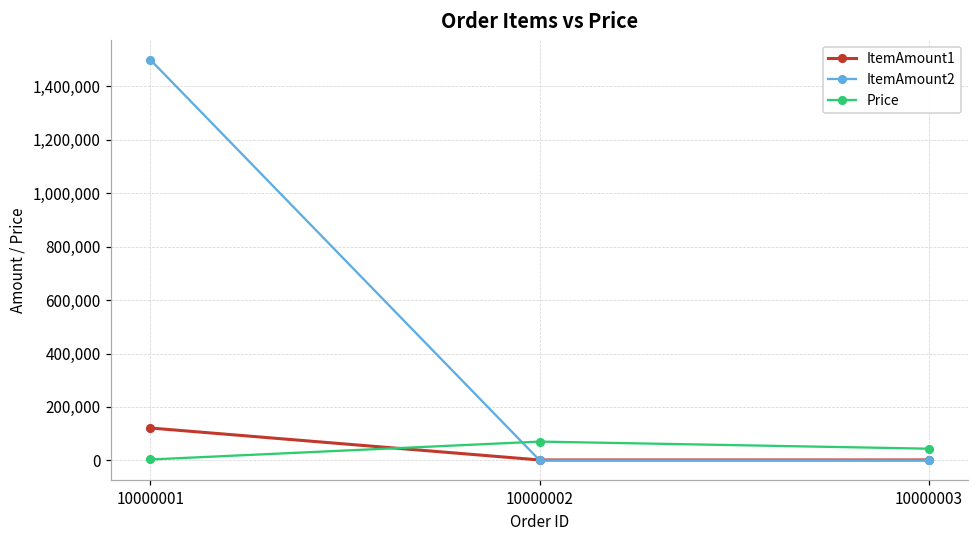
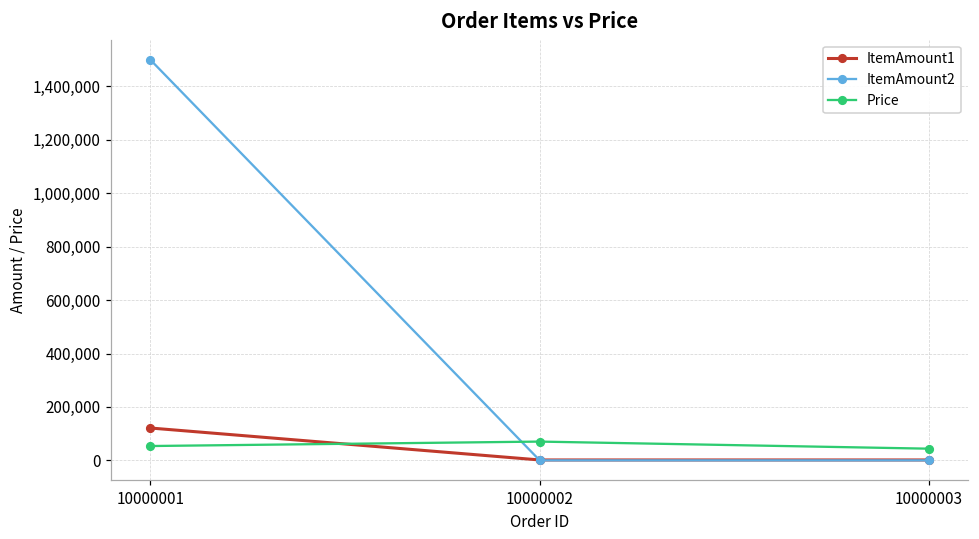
Price, 10000001: 0 -> 50,000
